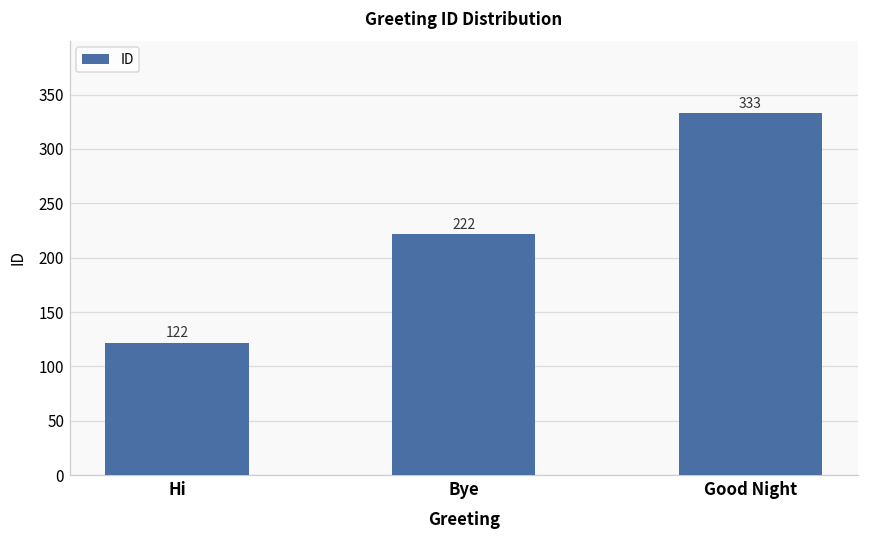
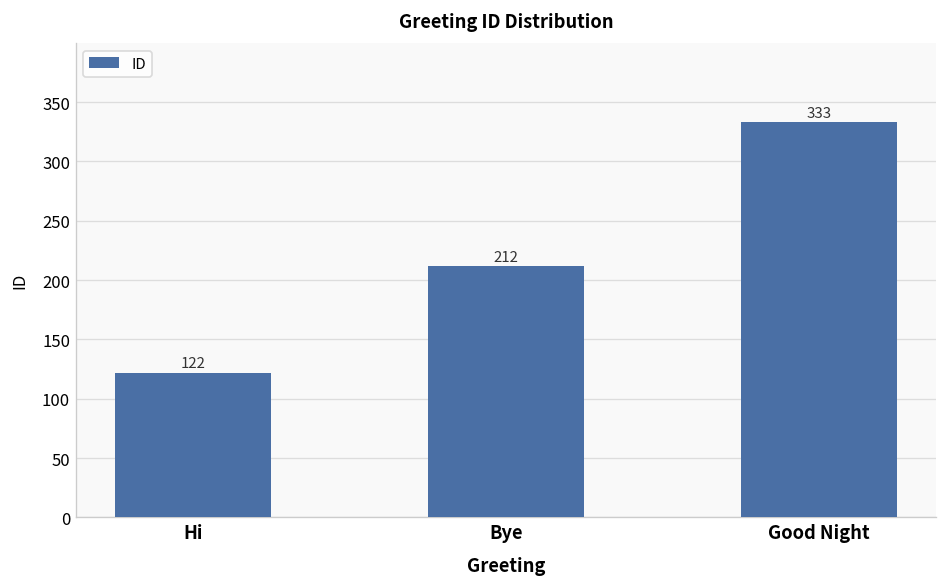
Bye: 222 -> 212
